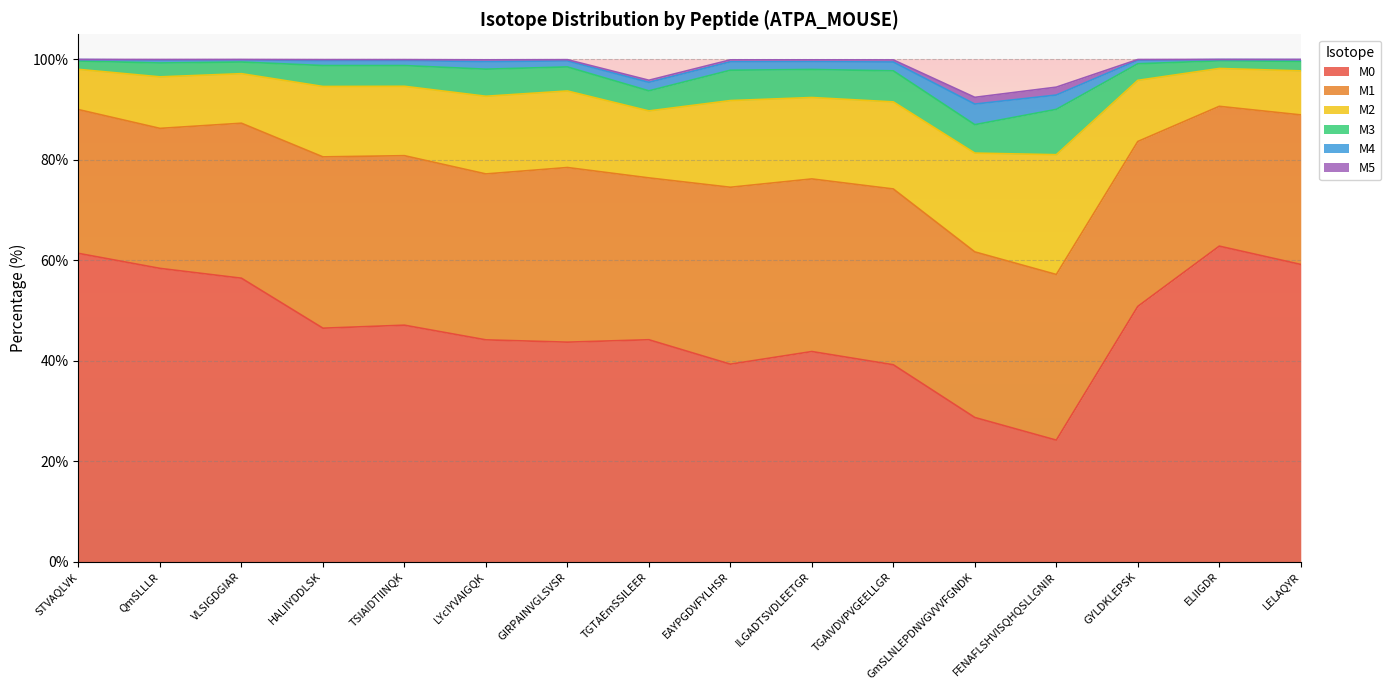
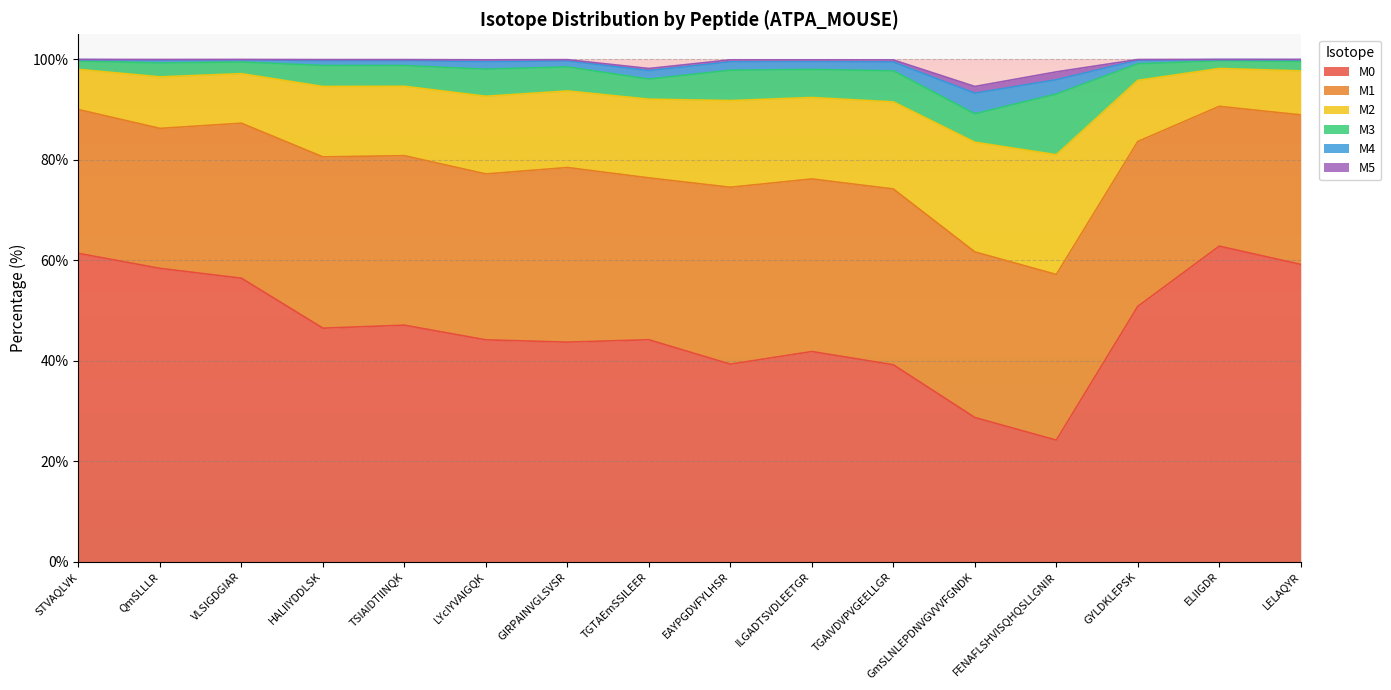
M2, TGTAEmSSILEER: 13% -> 16%
M2, GmSLNLEPDNVGVVVFGNDK: 20% -> 22%
M3, FENAFLSHVISQHQSLLGNIR: 9% -> 12%
